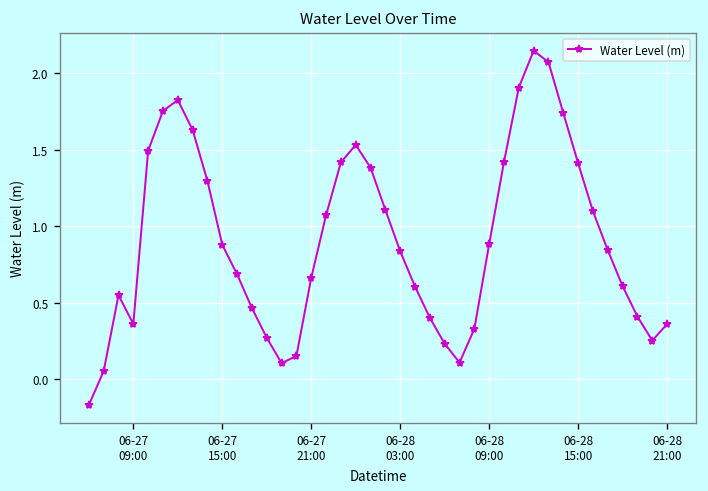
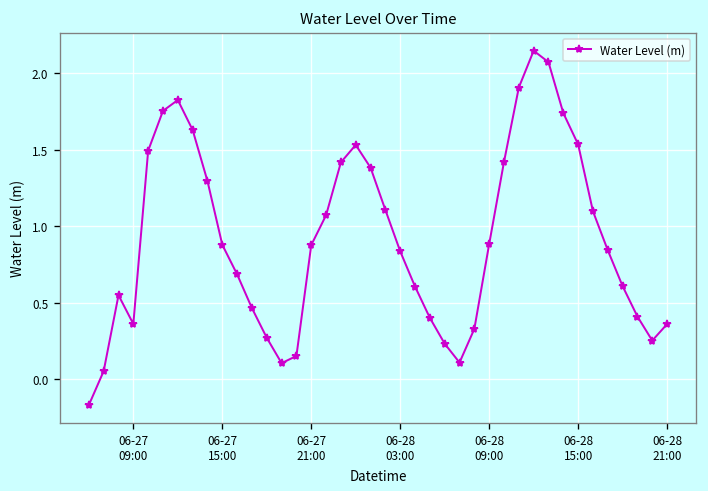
06-27 21:00: 0.66 -> 0.88
06-28 15:00: 1.41 -> 1.53
